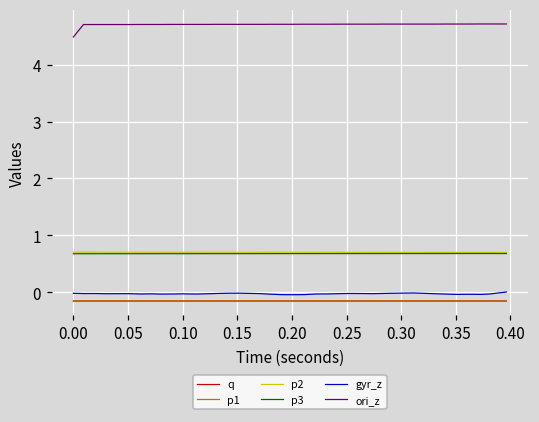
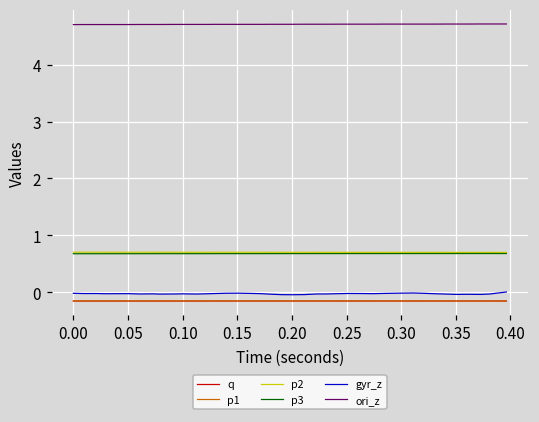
ori_z, 0.00: 4.5 -> 4.7
